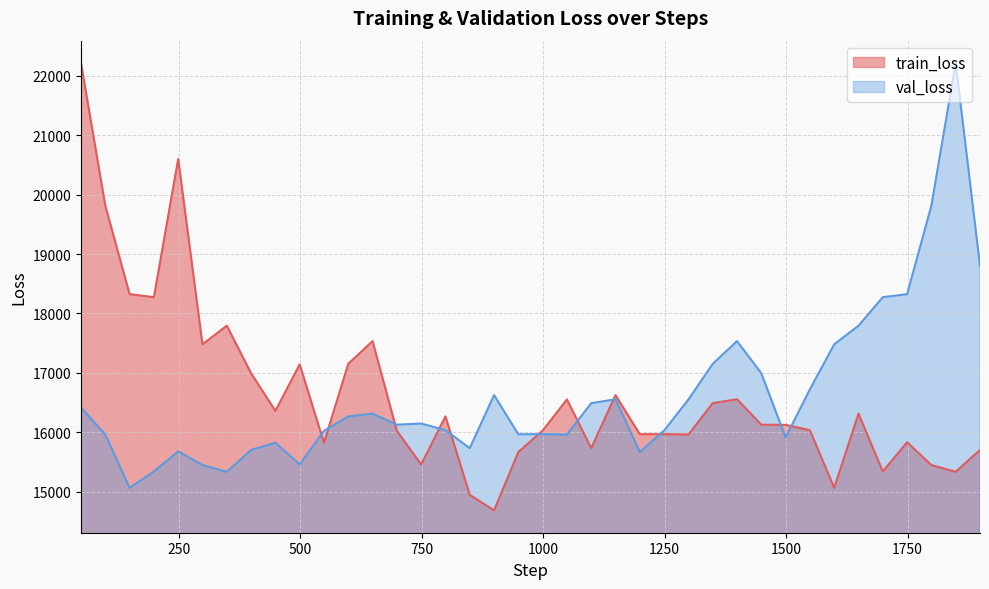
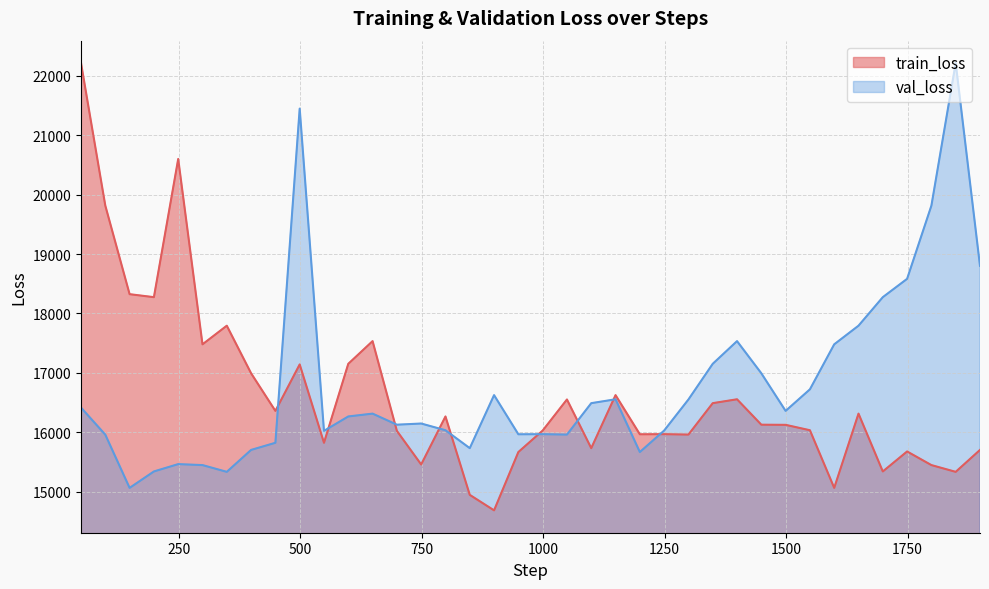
val_loss, 250: 15700 -> 15500
val_loss, 500: 15500 -> 21400
val_loss, 1500: 15900 -> 16400
train_loss, 1750: 15800 -> 15700
val_loss, 1750: 18300 -> 18600
